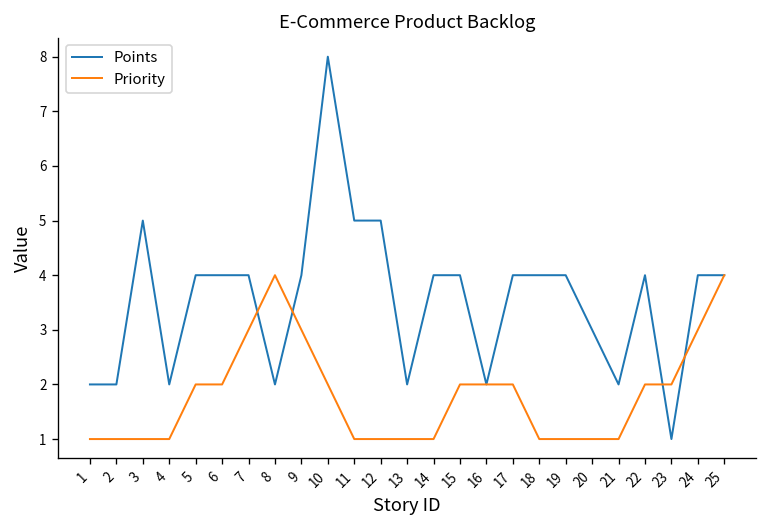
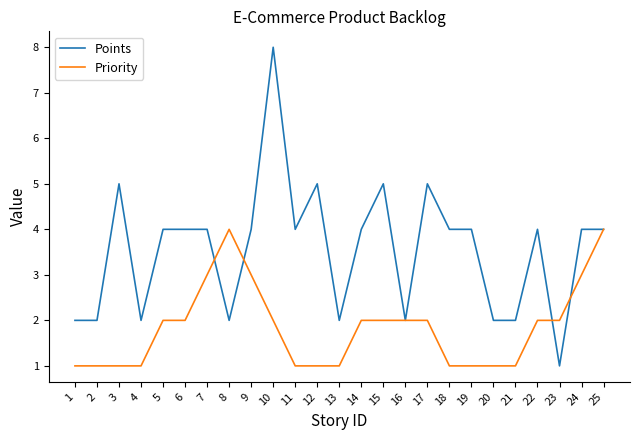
Points, 11: 5 -> 4
Priority, 14: 1 -> 2
Points, 15: 4 -> 5
Points, 17: 4 -> 5
Points, 20: 3 -> 2
